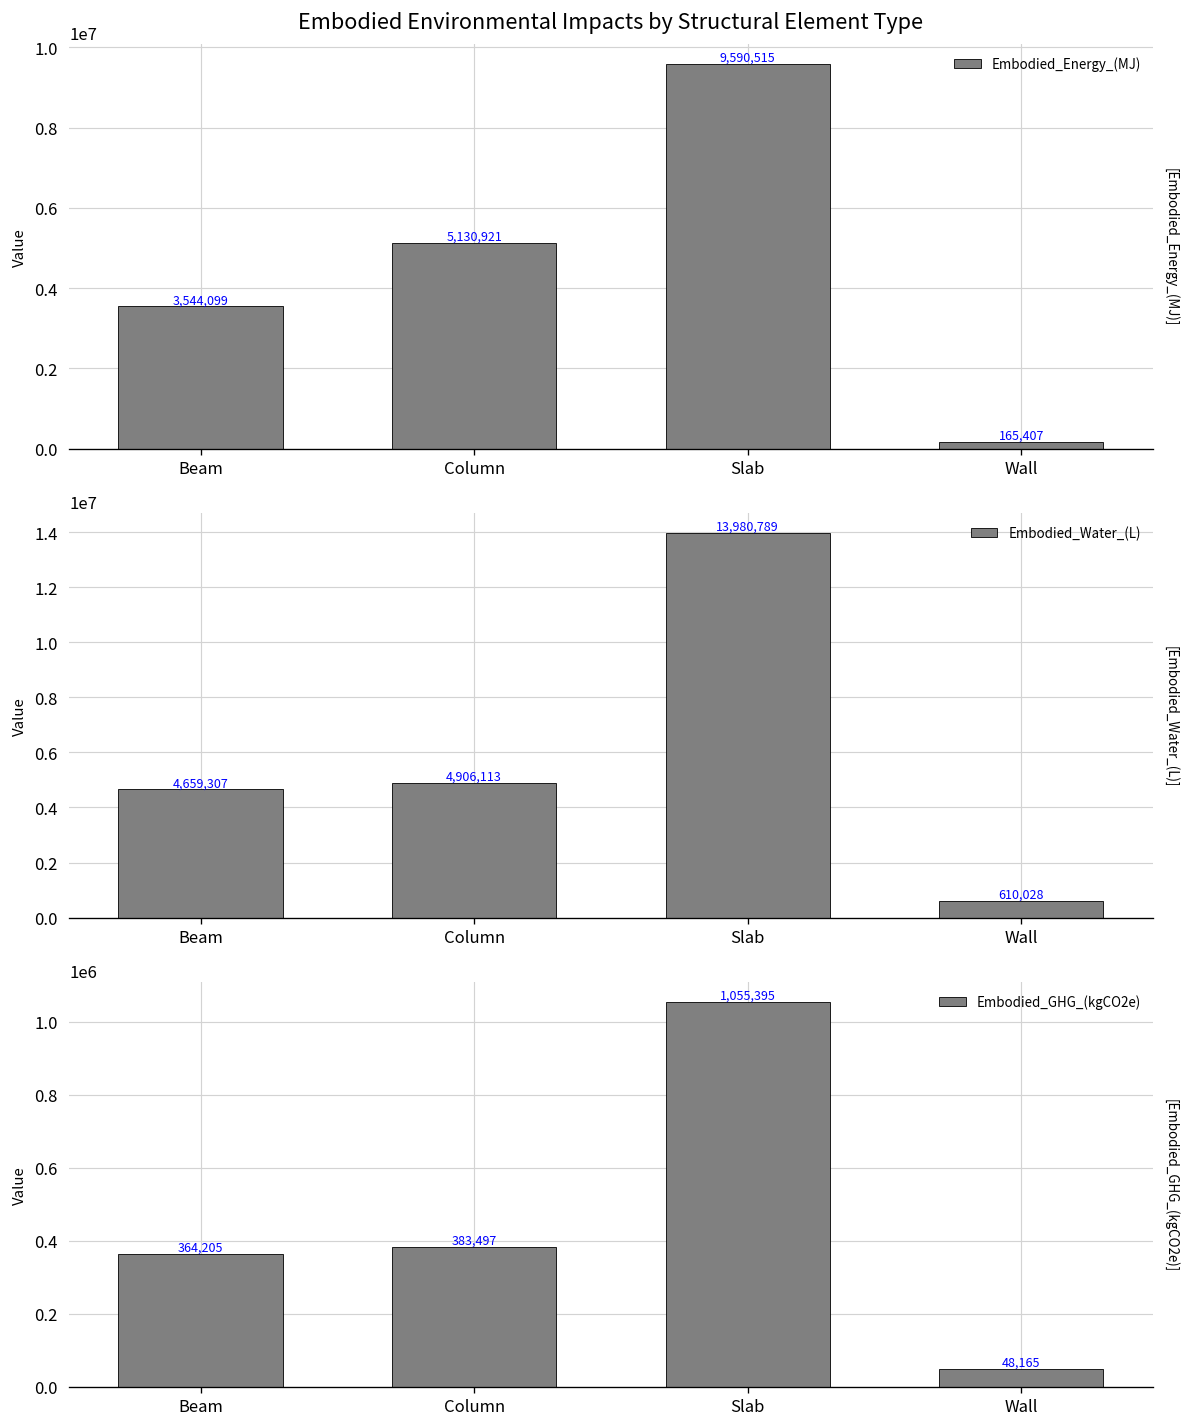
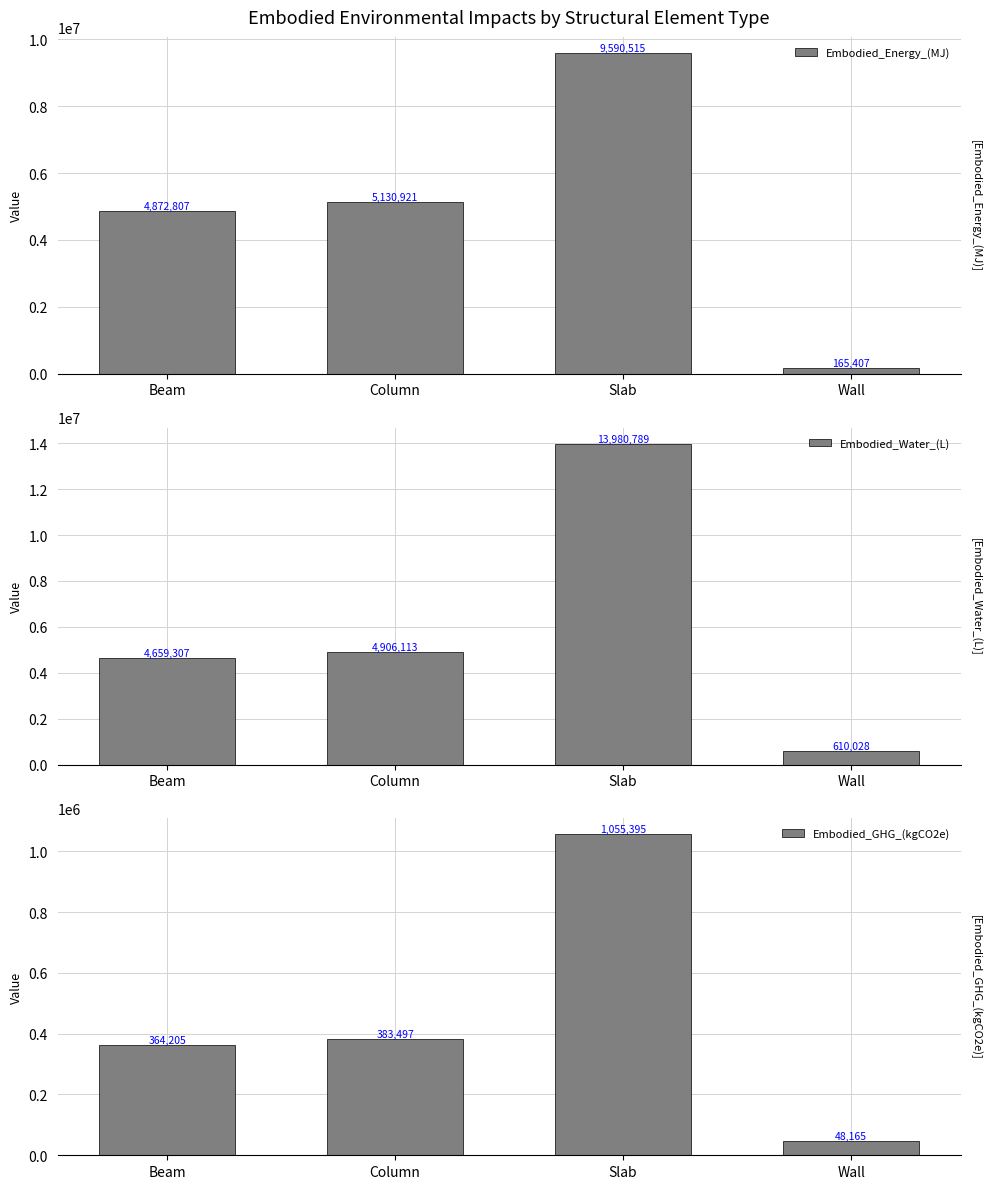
Embodied Environmental Impacts by Structural Element Type, Beam: 3,544,099 -> 4,872,807
